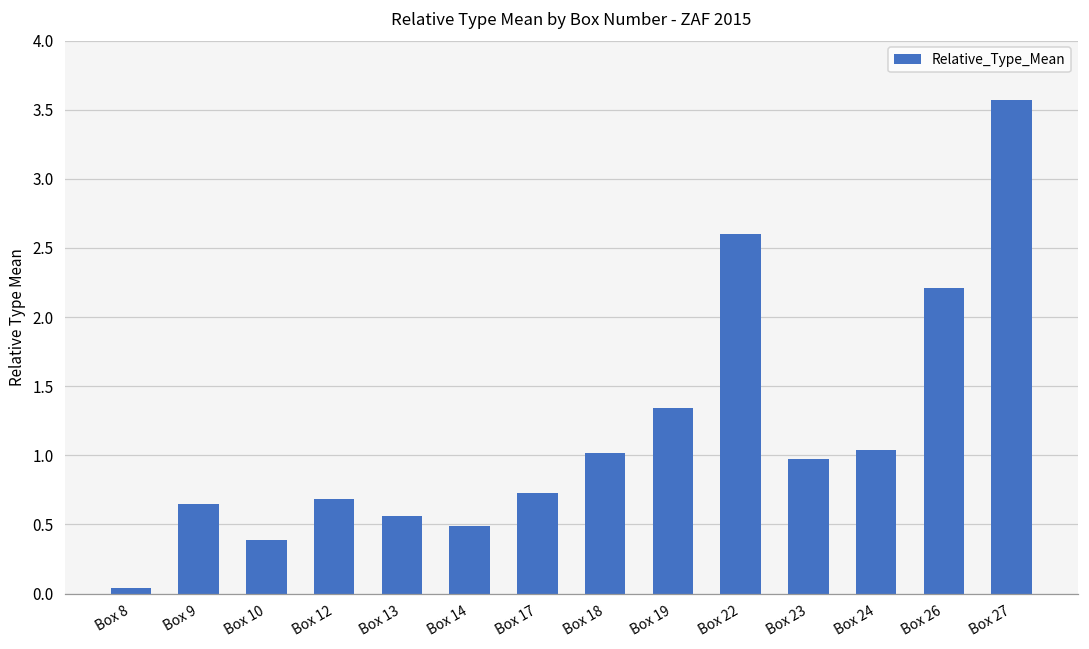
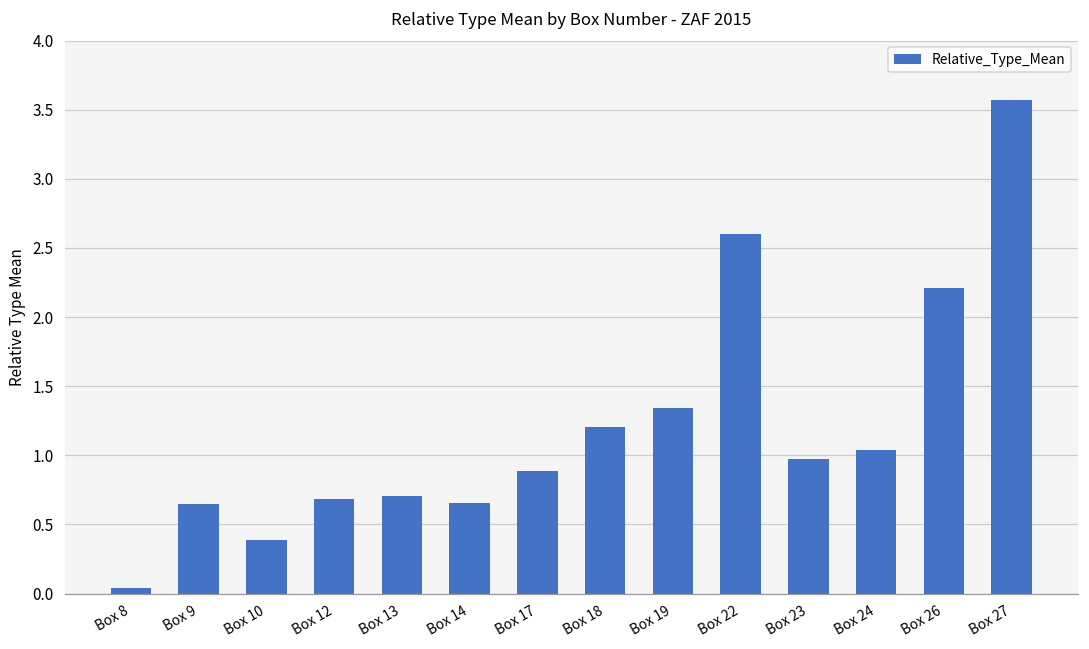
Box 13: 0.56 -> 0.71
Box 14: 0.49 -> 0.66
Box 17: 0.73 -> 0.89
Box 18: 1.02 -> 1.20
